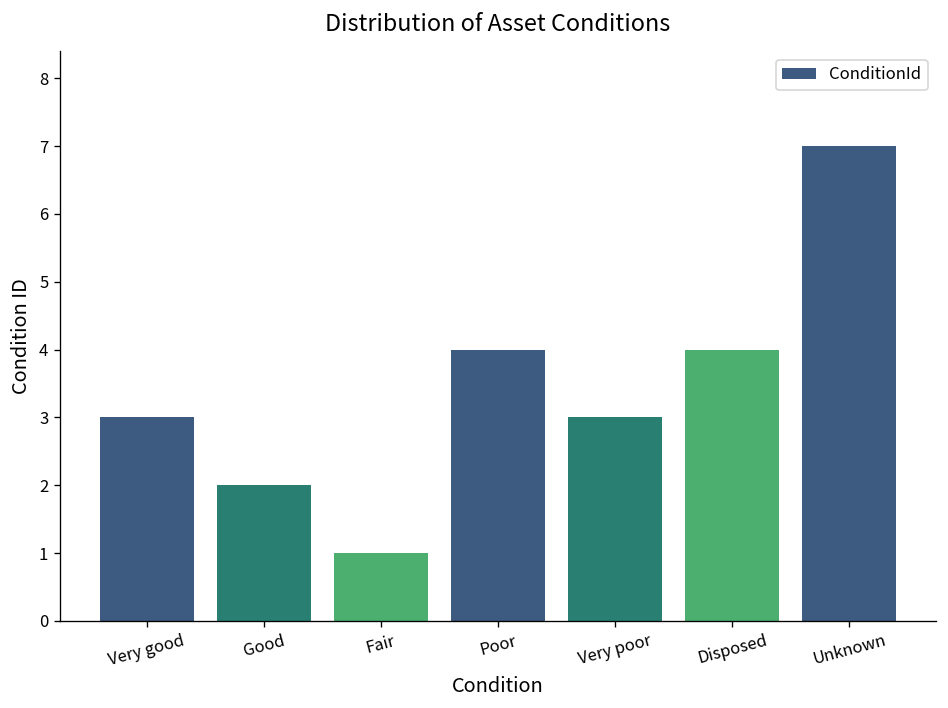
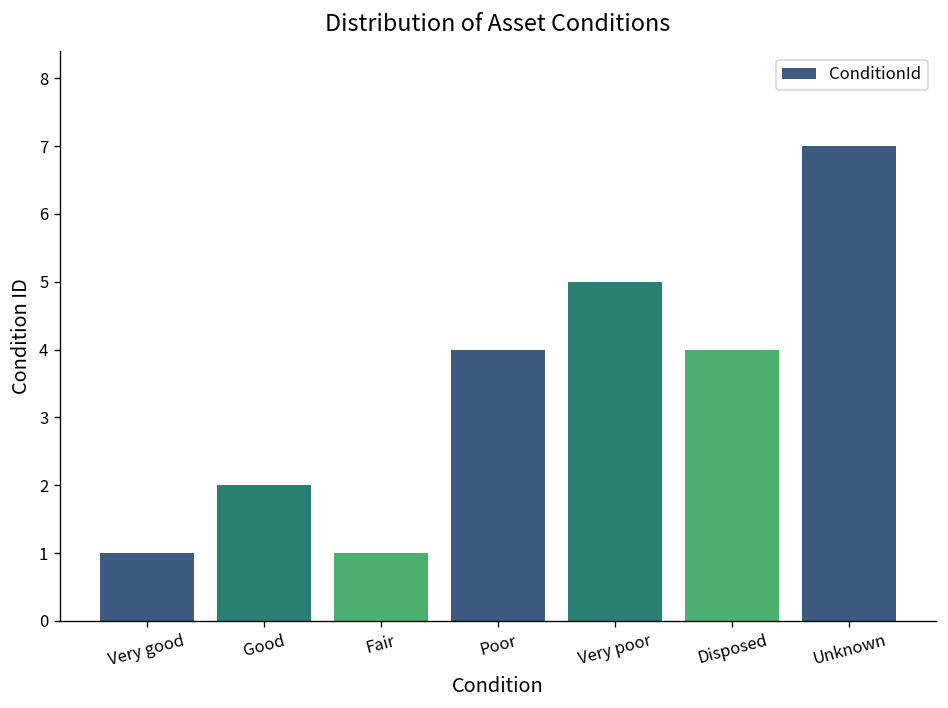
Very good: 3 -> 1
Very poor: 3 -> 5
